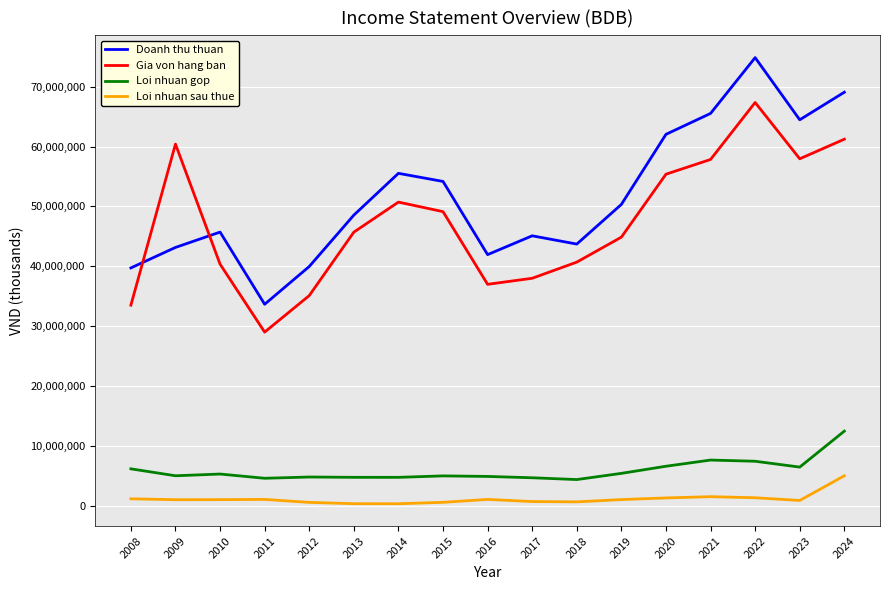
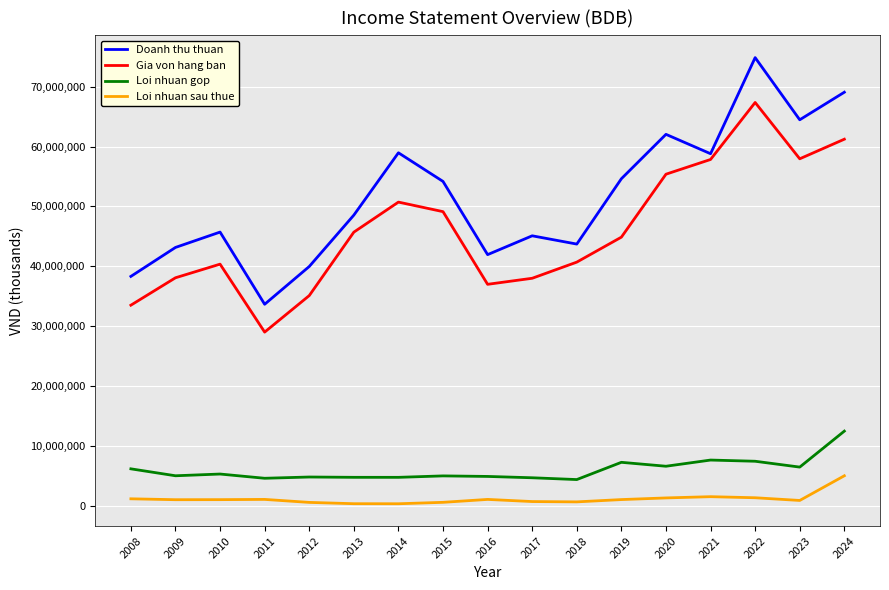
Doanh thu thuan, 2008: 40,000,000 -> 38,000,000
Gia von hang ban, 2009: 60,000,000 -> 38,000,000
Doanh thu thuan, 2014: 56,000,000 -> 59,000,000
Doanh thu thuan, 2019: 50,000,000 -> 55,000,000
Loi nhuan gop, 2019: 5,000,000 -> 7,000,000
Doanh thu thuan, 2021: 66,000,000 -> 59,000,000
